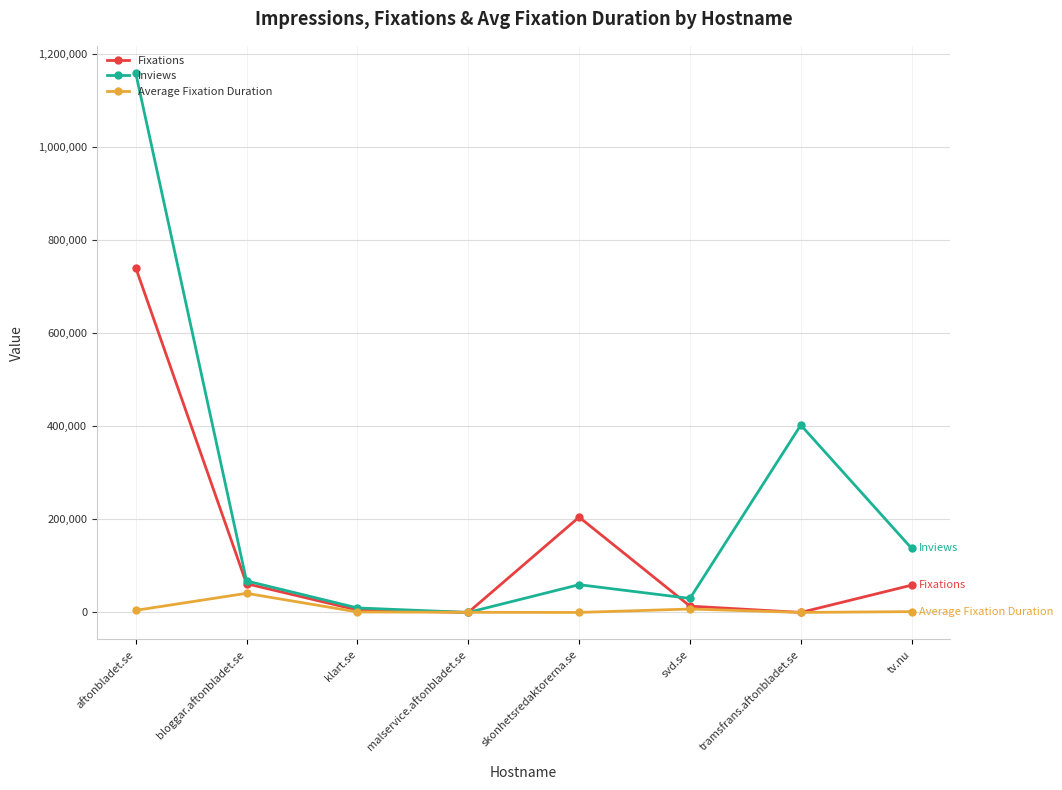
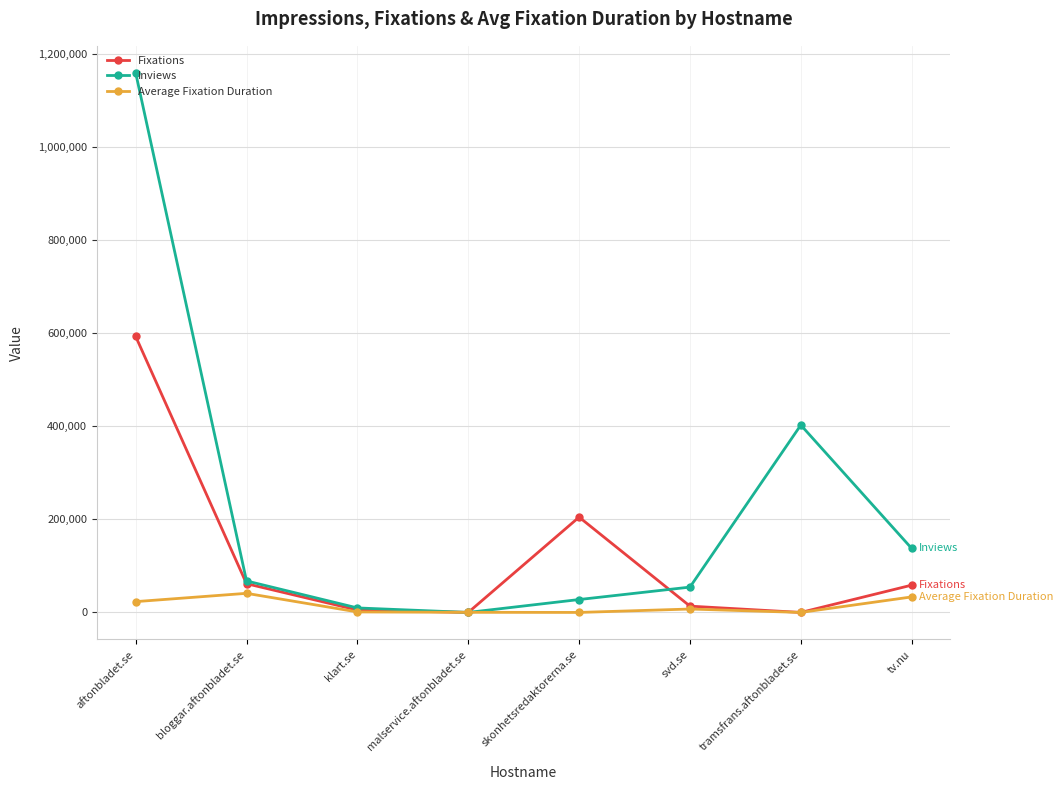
Fixations, aftonbladet.se: 740,000 -> 590,000
Average Fixation Duration, aftonbladet.se: 0 -> 20,000
Inviews, skonhetsredaktorerna.se: 60,000 -> 30,000
Inviews, svd.se: 30,000 -> 50,000
Average Fixation Duration, tv.nu: 0 -> 30,000
